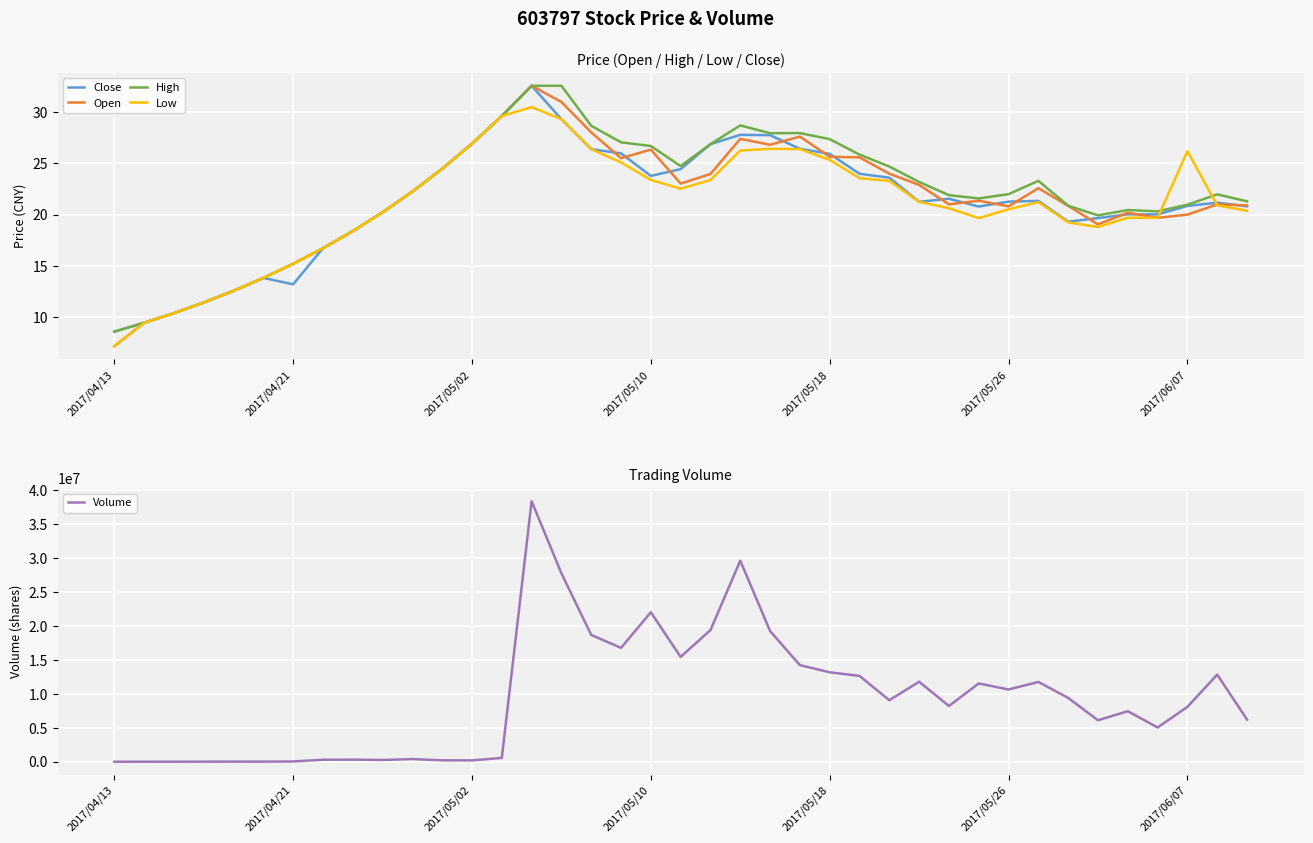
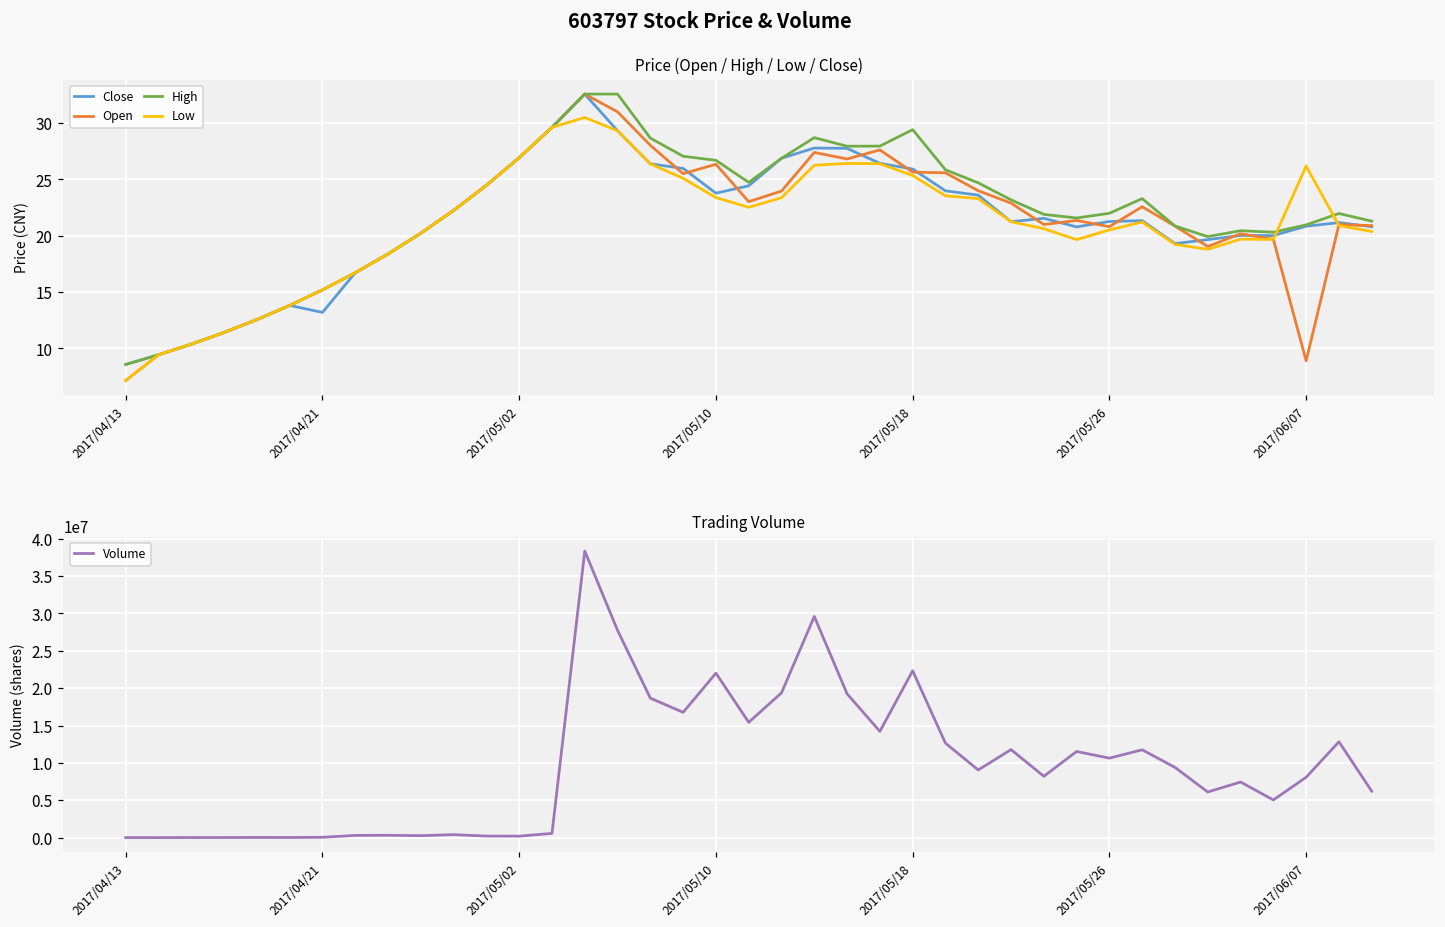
Price (Open / High / Low / Close), High, 2017/05/18: 27.4 -> 29.4
Price (Open / High / Low / Close), Open, 2017/06/07: 20.0 -> 8.9
Trading Volume, 2017/05/18: 13000000 -> 22000000
